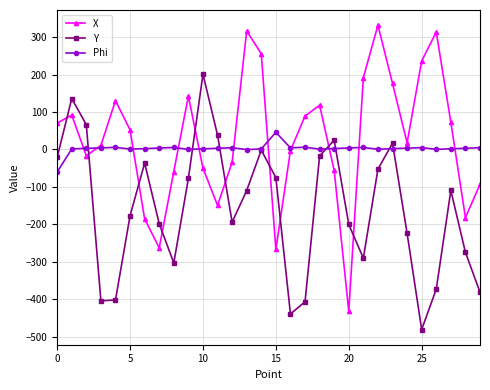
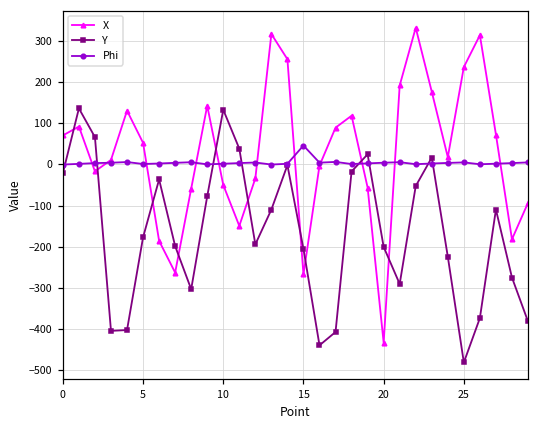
Phi, 0: -60 -> 0
Y, 10: 200 -> 130
Y, 15: -80 -> -210
